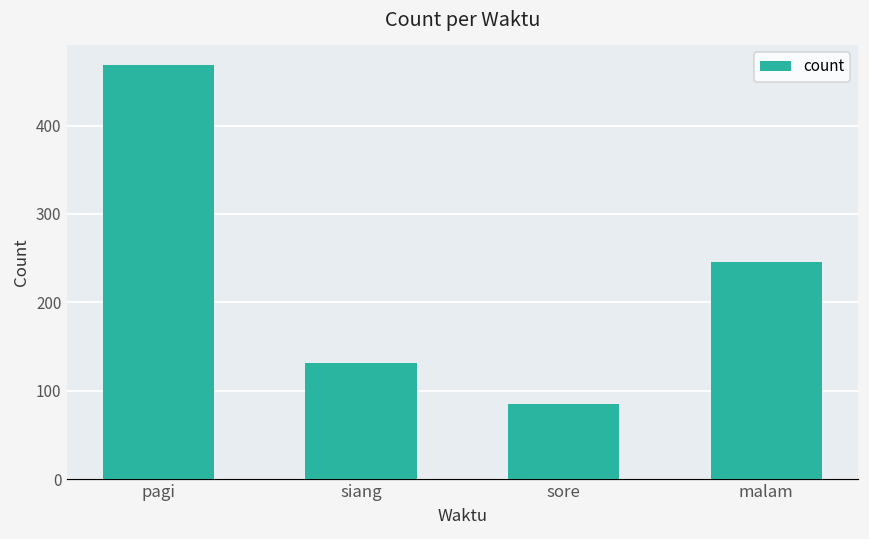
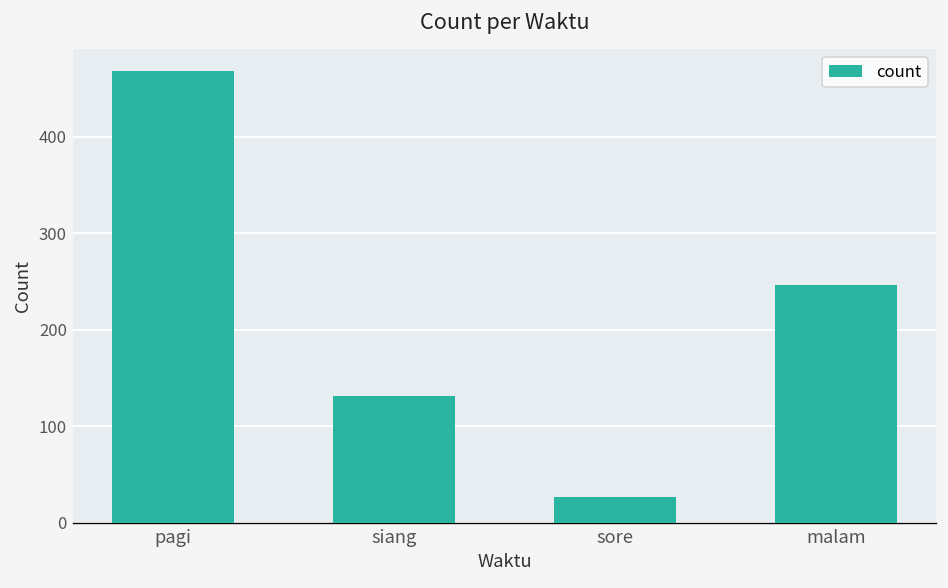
sore: 90 -> 30
